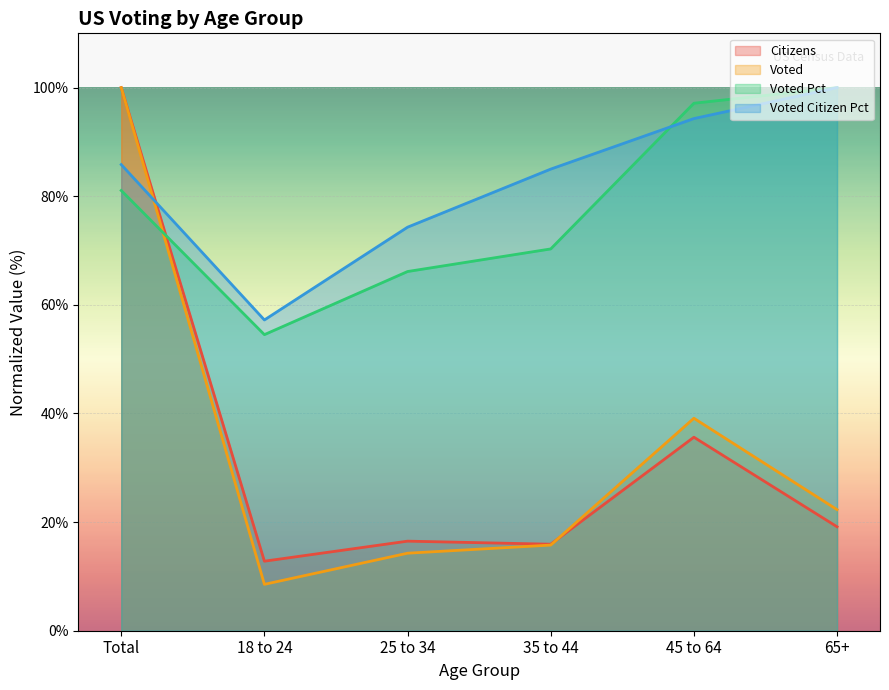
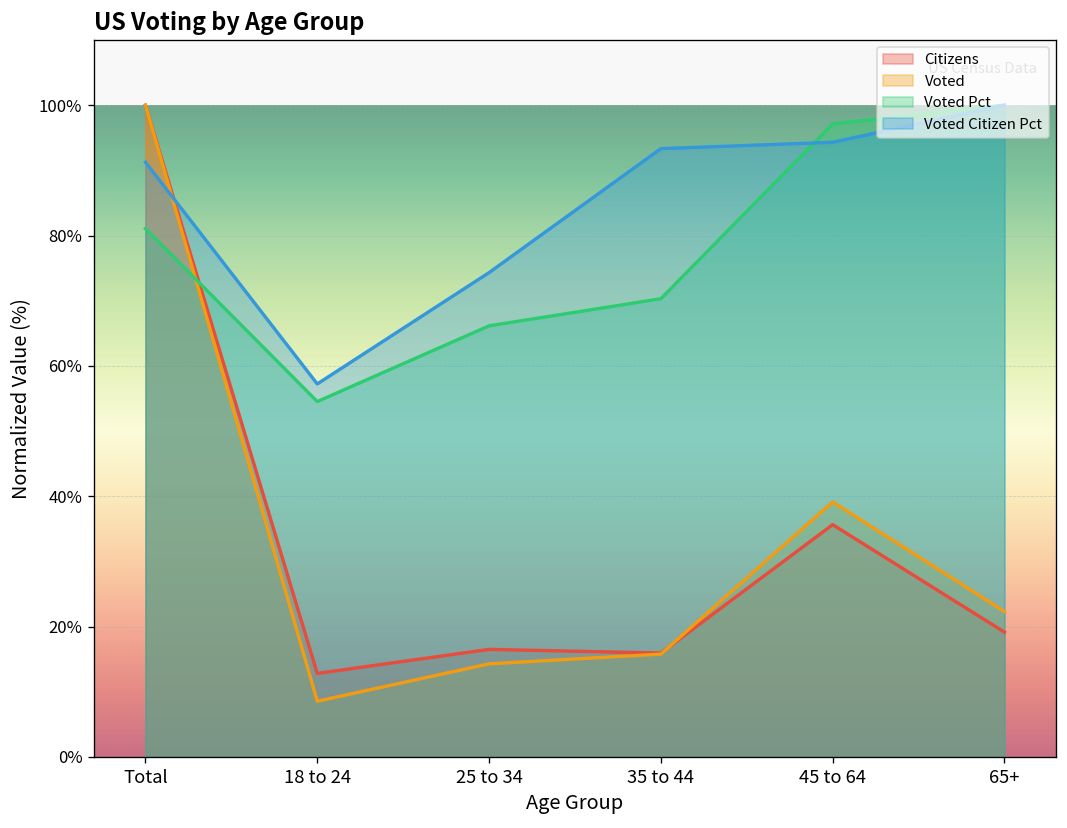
Voted Citizen Pct, Total: 86% -> 91%
Voted Citizen Pct, 35 to 44: 85% -> 93%
